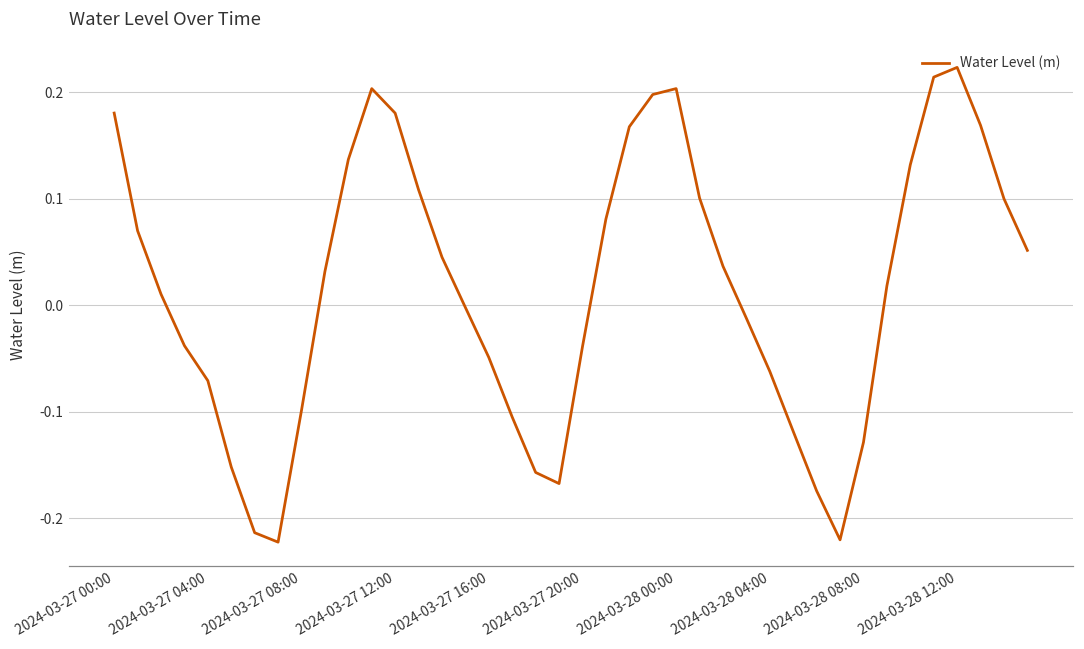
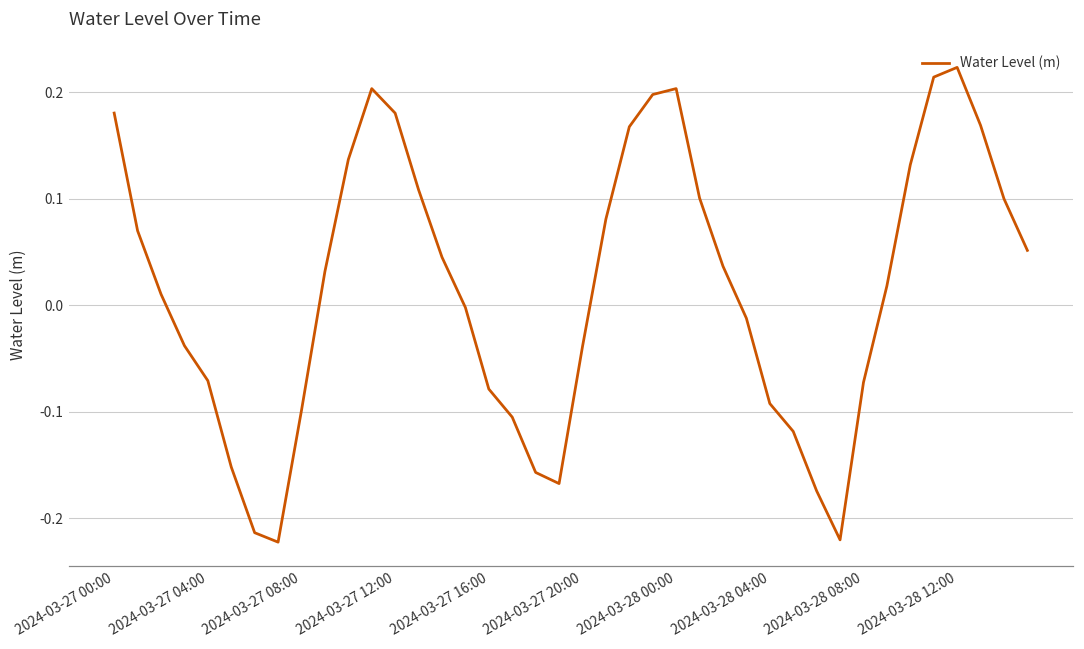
2024-03-27 16:00: -0.05 -> -0.08
2024-03-28 04:00: -0.06 -> -0.09
2024-03-28 08:00: -0.13 -> -0.07
